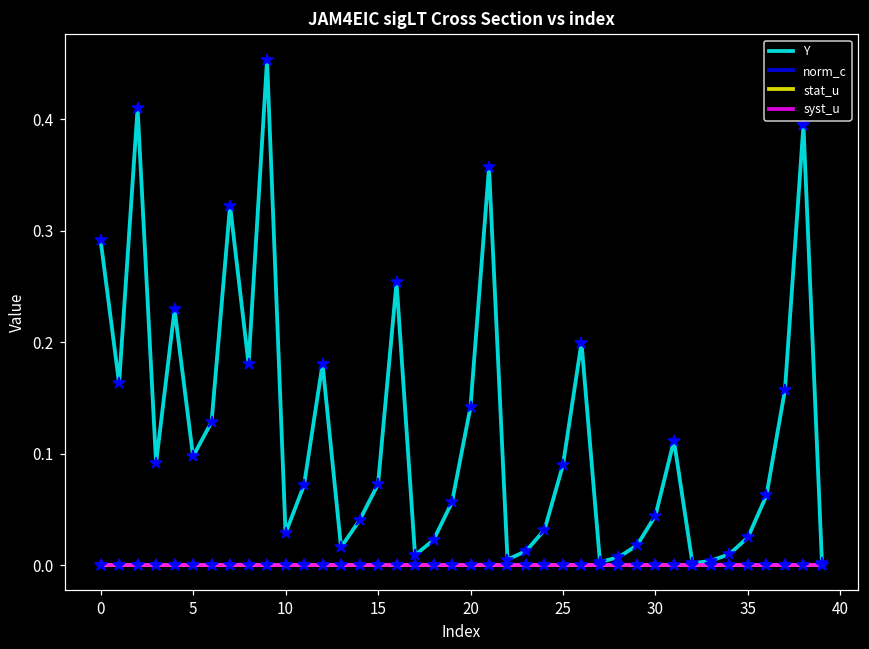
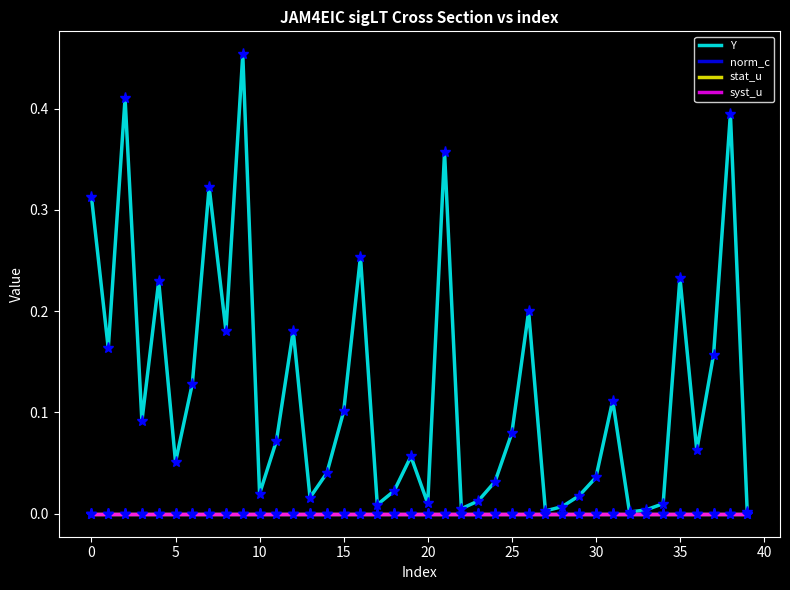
Y, 0: 0.292 -> 0.313
Y, 5: 0.098 -> 0.051
Y, 10: 0.029 -> 0.020
Y, 15: 0.073 -> 0.101
Y, 20: 0.142 -> 0.010
Y, 25: 0.090 -> 0.080
Y, 30: 0.045 -> 0.036
Y, 35: 0.025 -> 0.233
